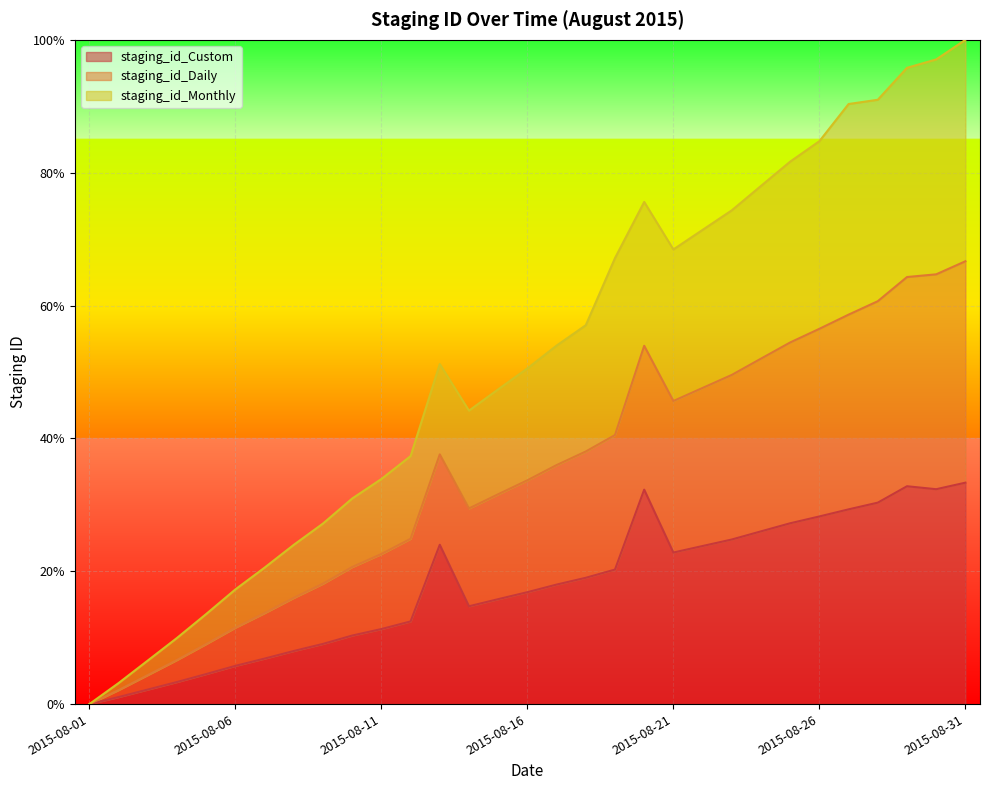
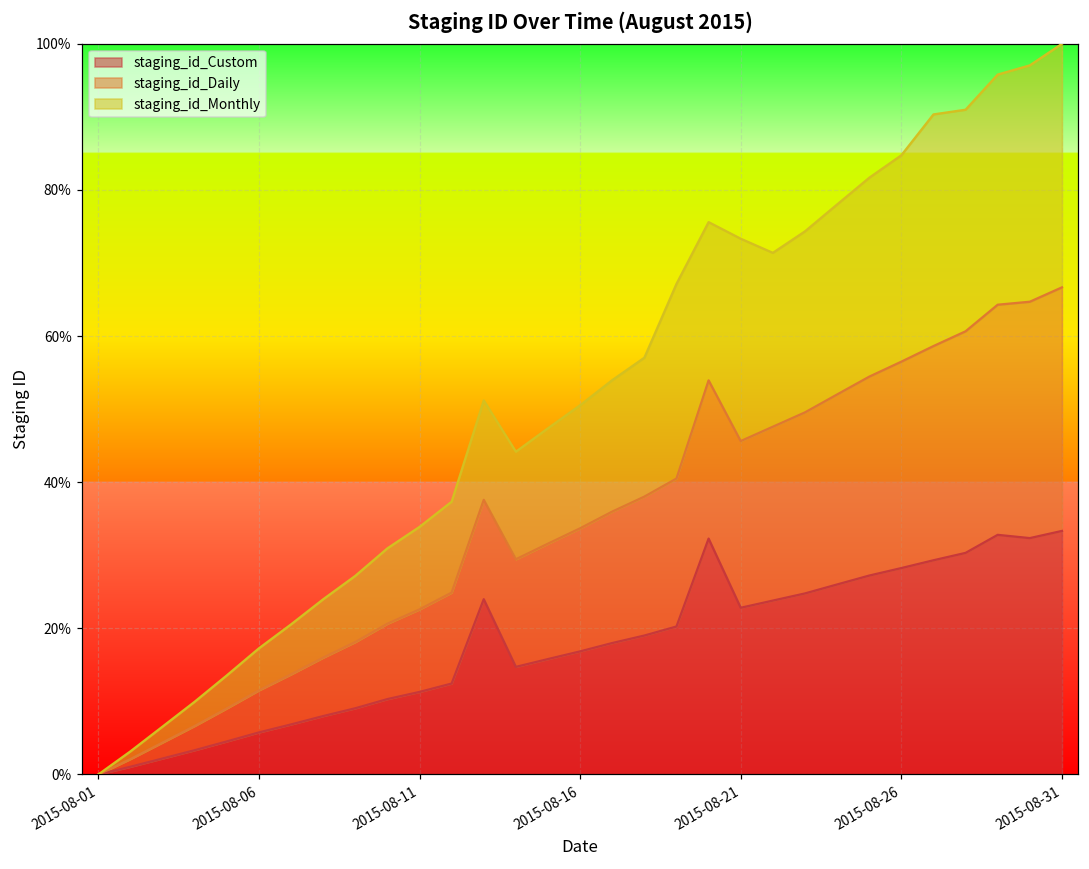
staging_id_Monthly, 2015-08-21: 23% -> 28%
